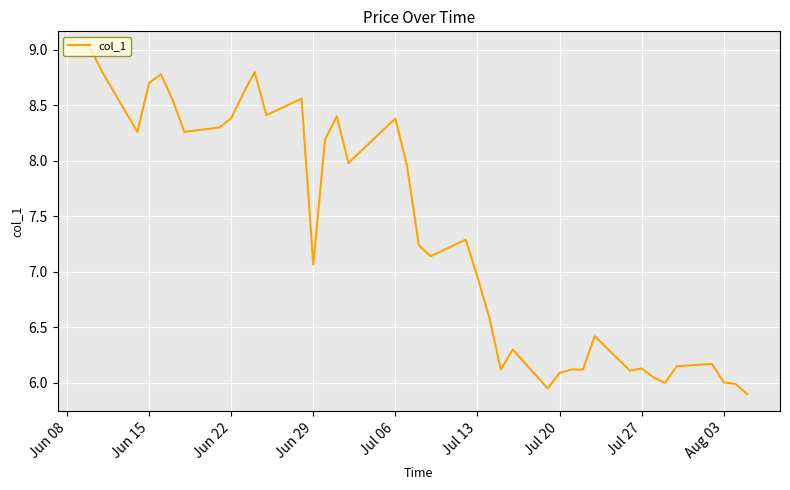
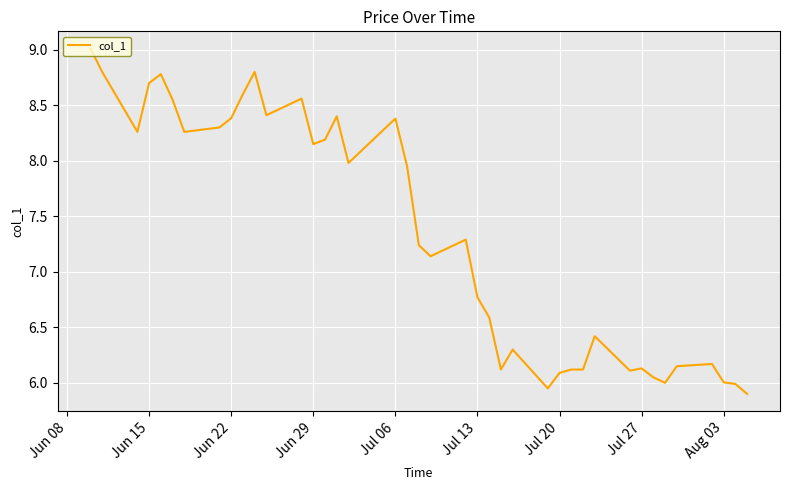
Jun 29: 7.06 -> 8.15
Jul 13: 6.95 -> 6.77
